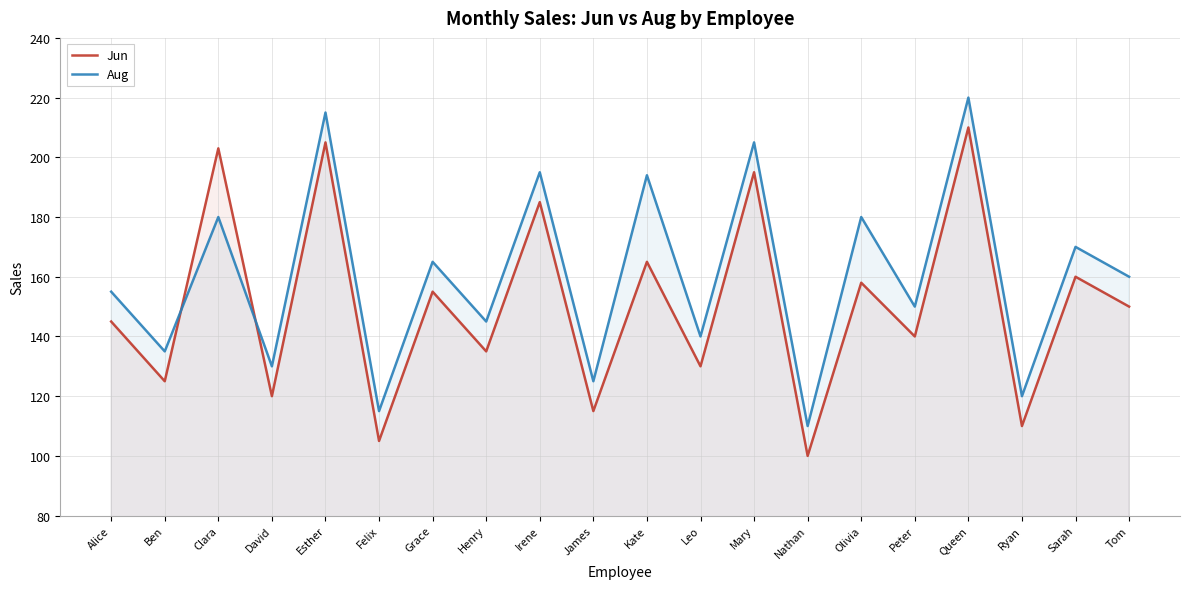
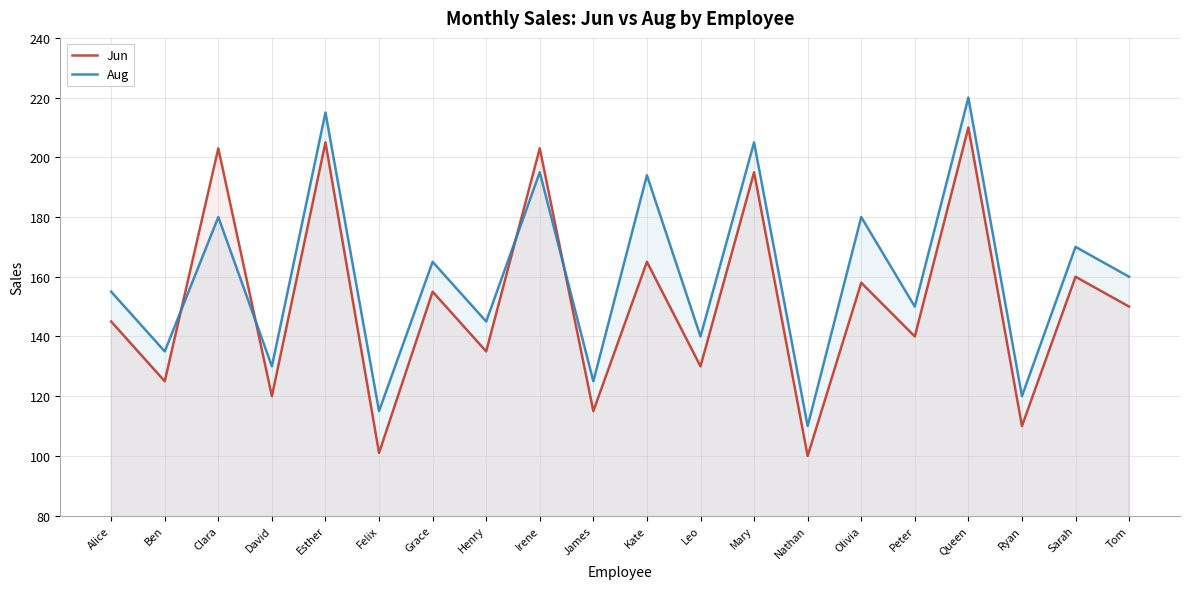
Jun, Felix: 105 -> 101
Jun, Irene: 185 -> 203
